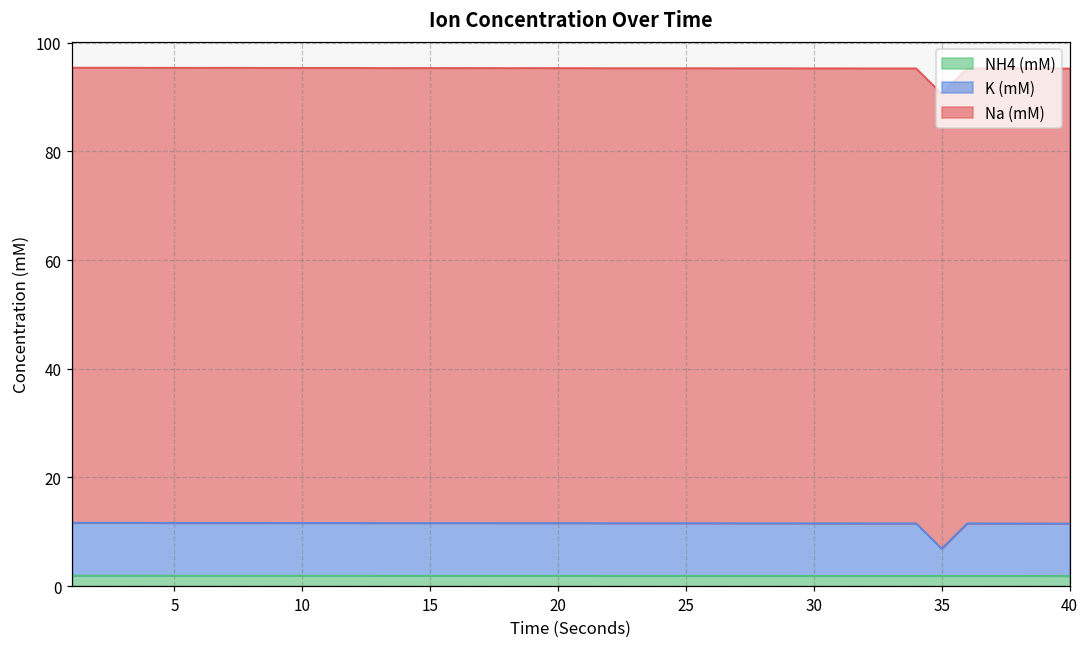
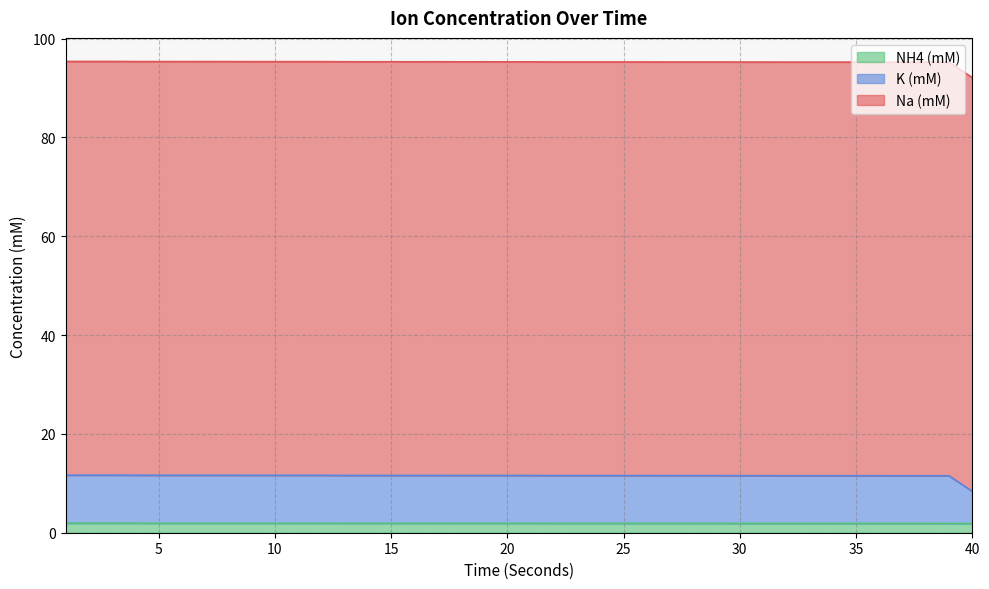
K (mM), 35: 5 -> 10
K (mM), 40: 10 -> 6
